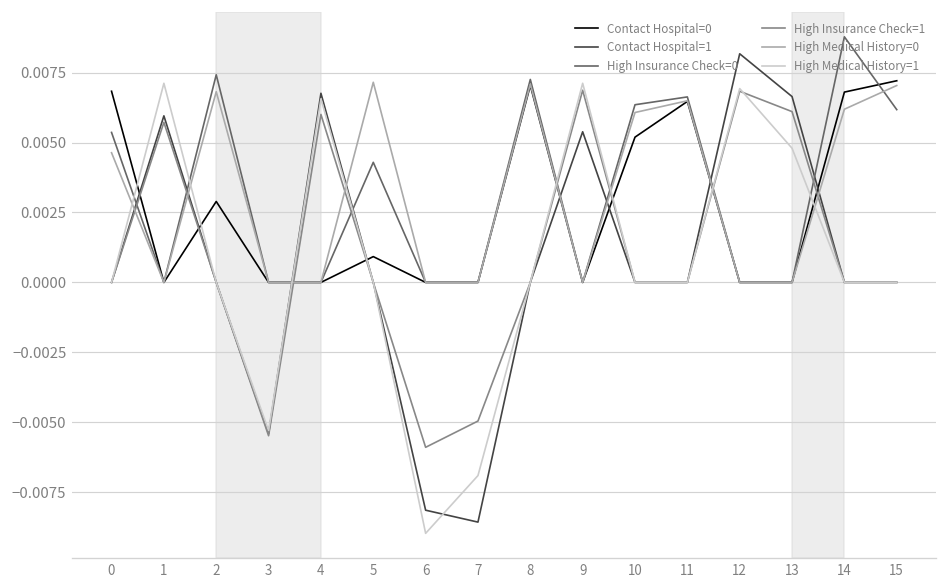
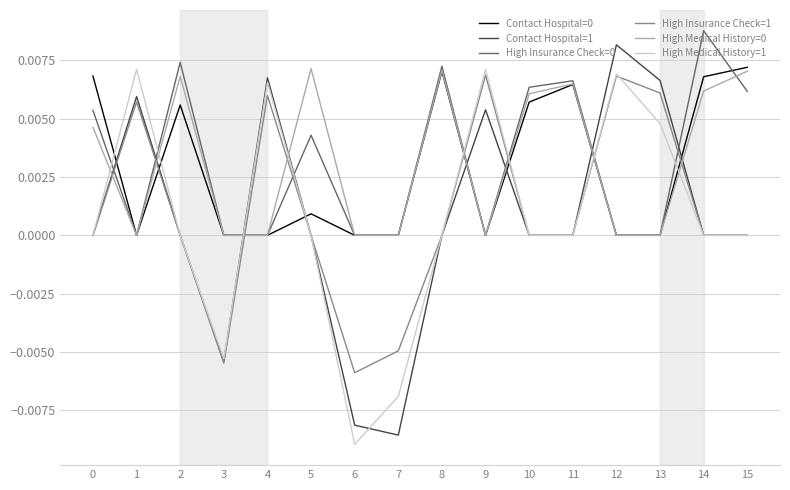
Contact Hospital=0, 2: 0.0029 -> 0.0056
Contact Hospital=0, 10: 0.0052 -> 0.0057
